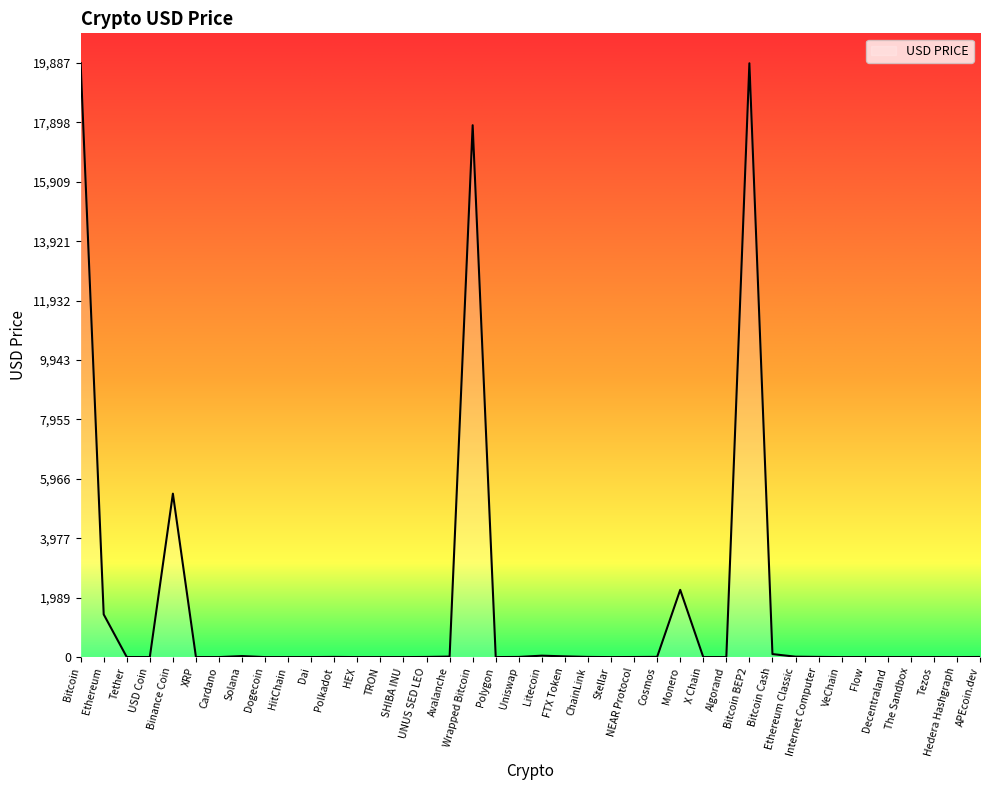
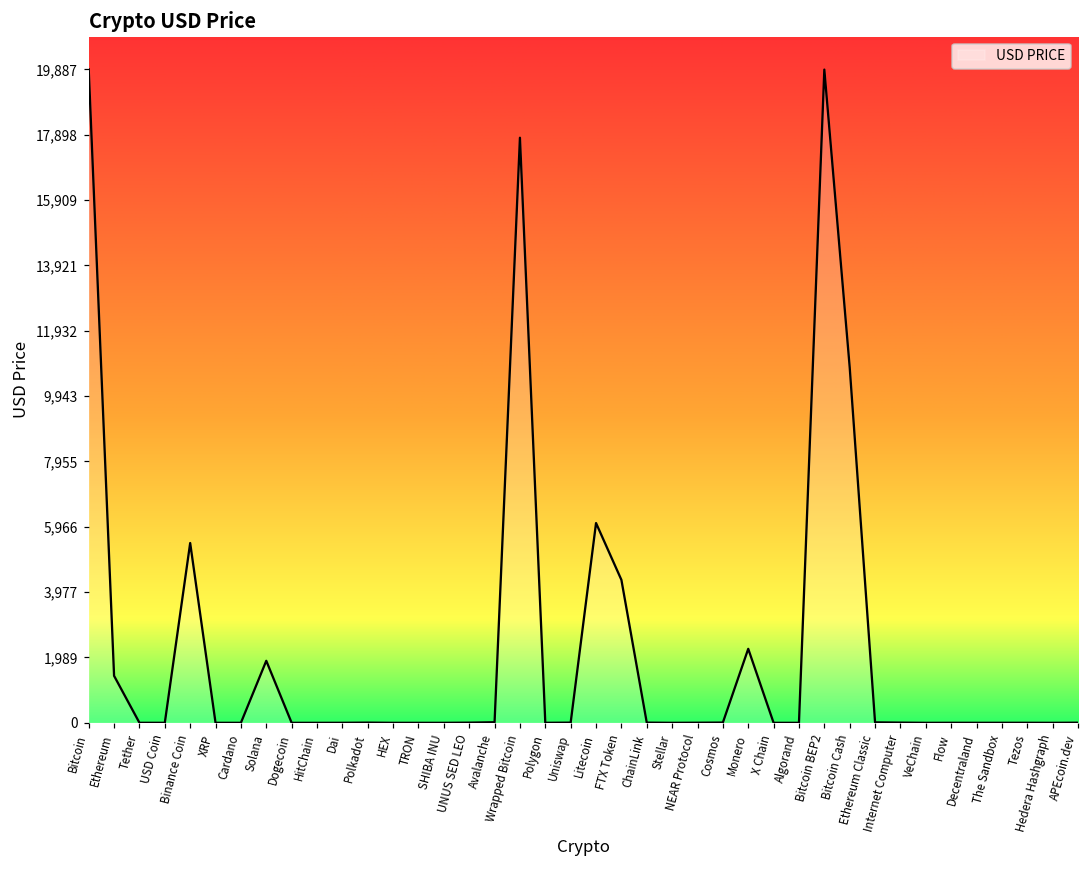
Solana: 0 -> 1,900
Litecoin: 0 -> 6,100
FTX Token: 0 -> 4,300
Bitcoin Cash: 100 -> 10,800
